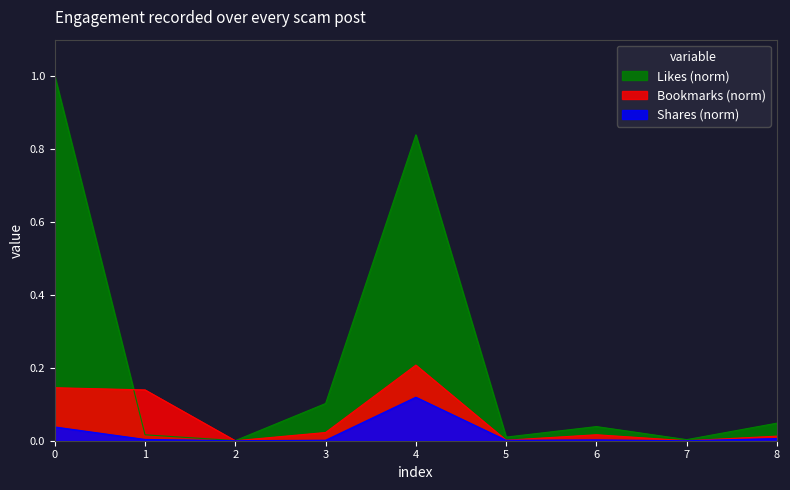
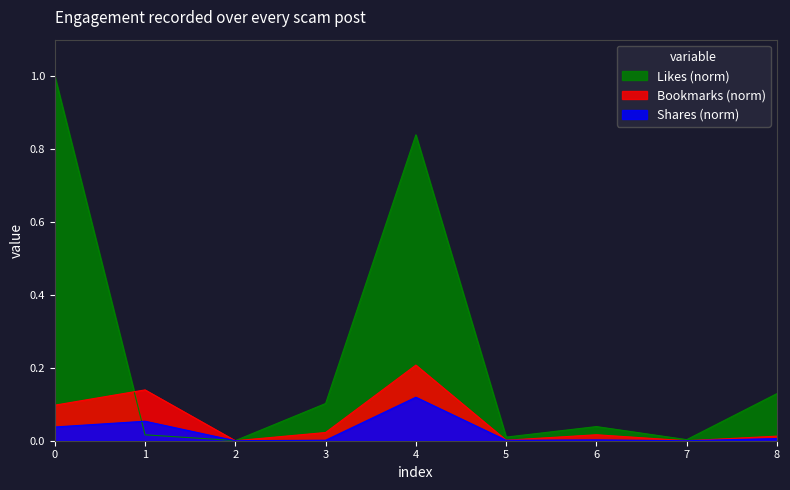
Bookmarks (norm), 0: 0.15 -> 0.10
Shares (norm), 1: 0.00 -> 0.05
Likes (norm), 8: 0.05 -> 0.13
